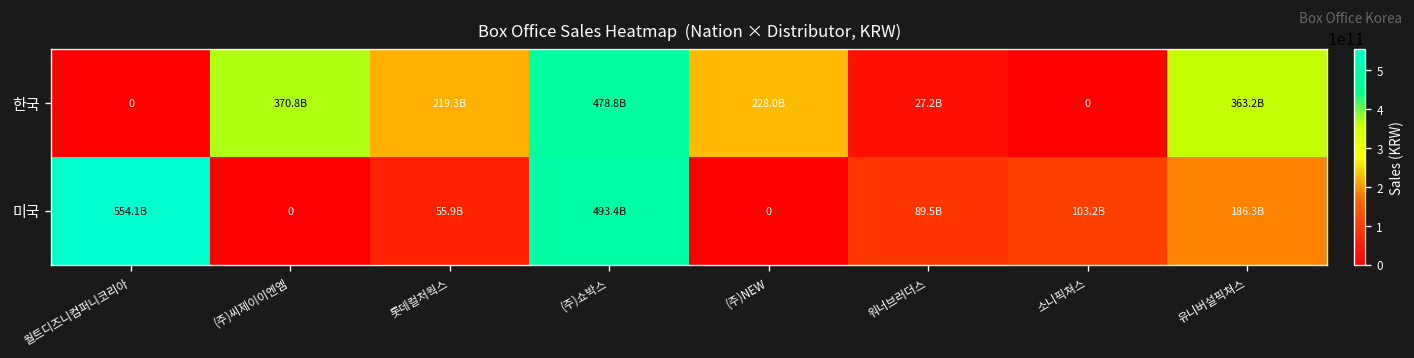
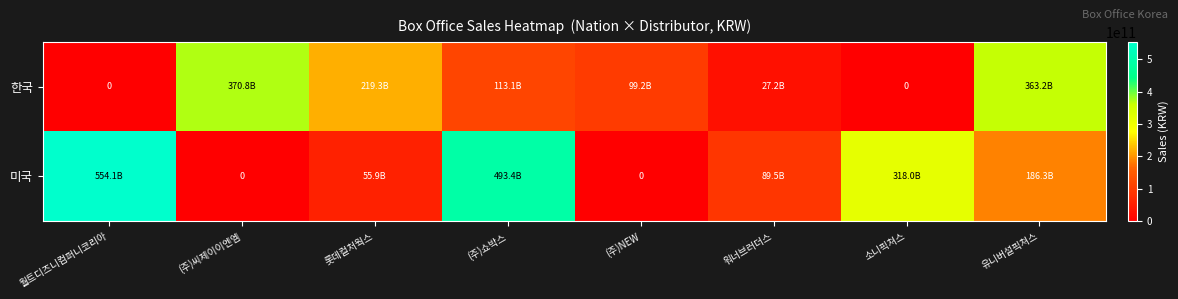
한국, (주)쇼박스: 478.8B -> 113.1B
한국, (주)NEW: 228.0B -> 99.2B
미국, 소니픽쳐스: 103.2B -> 318.0B
